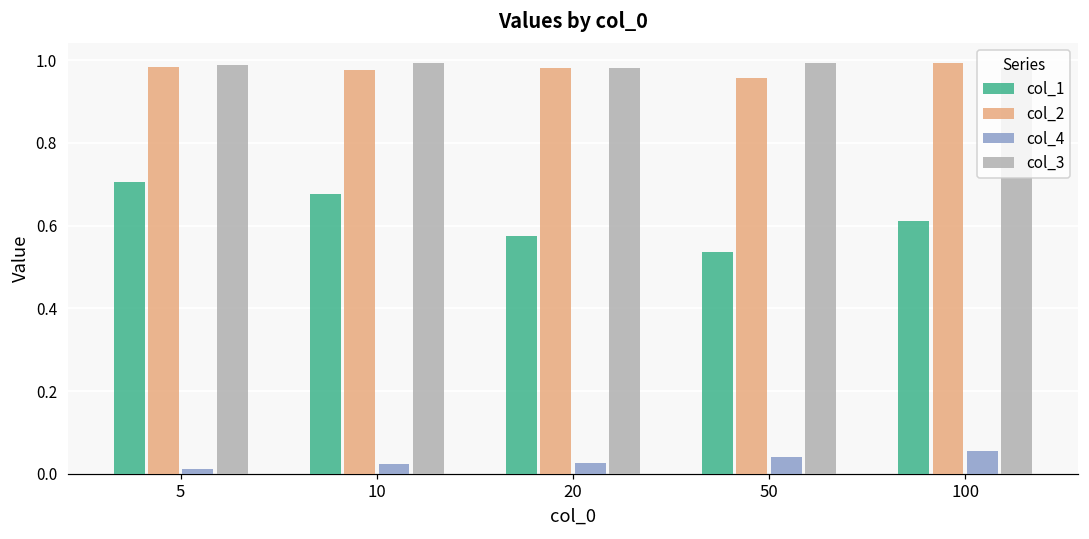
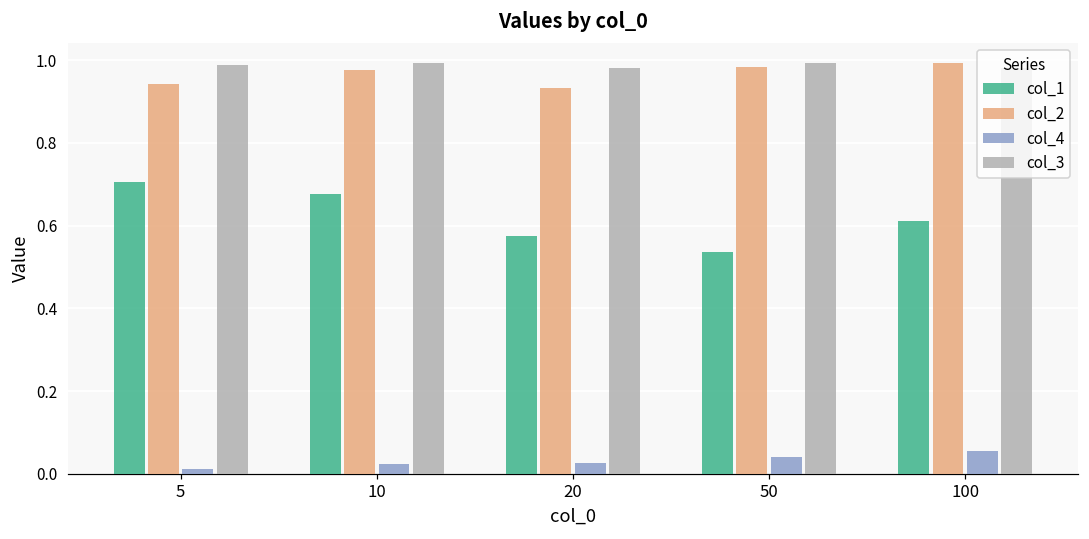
col_2, 5: 0.98 -> 0.94
col_2, 20: 0.98 -> 0.93
col_2, 50: 0.96 -> 0.98
